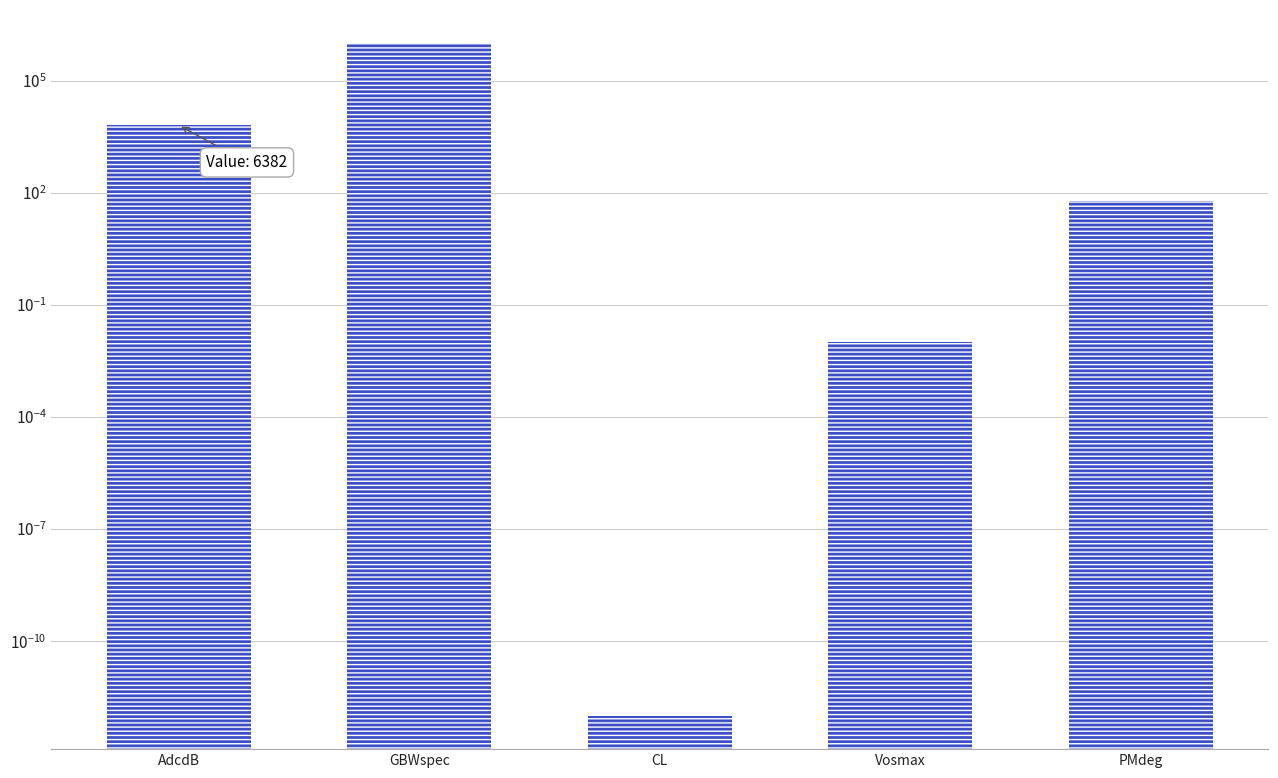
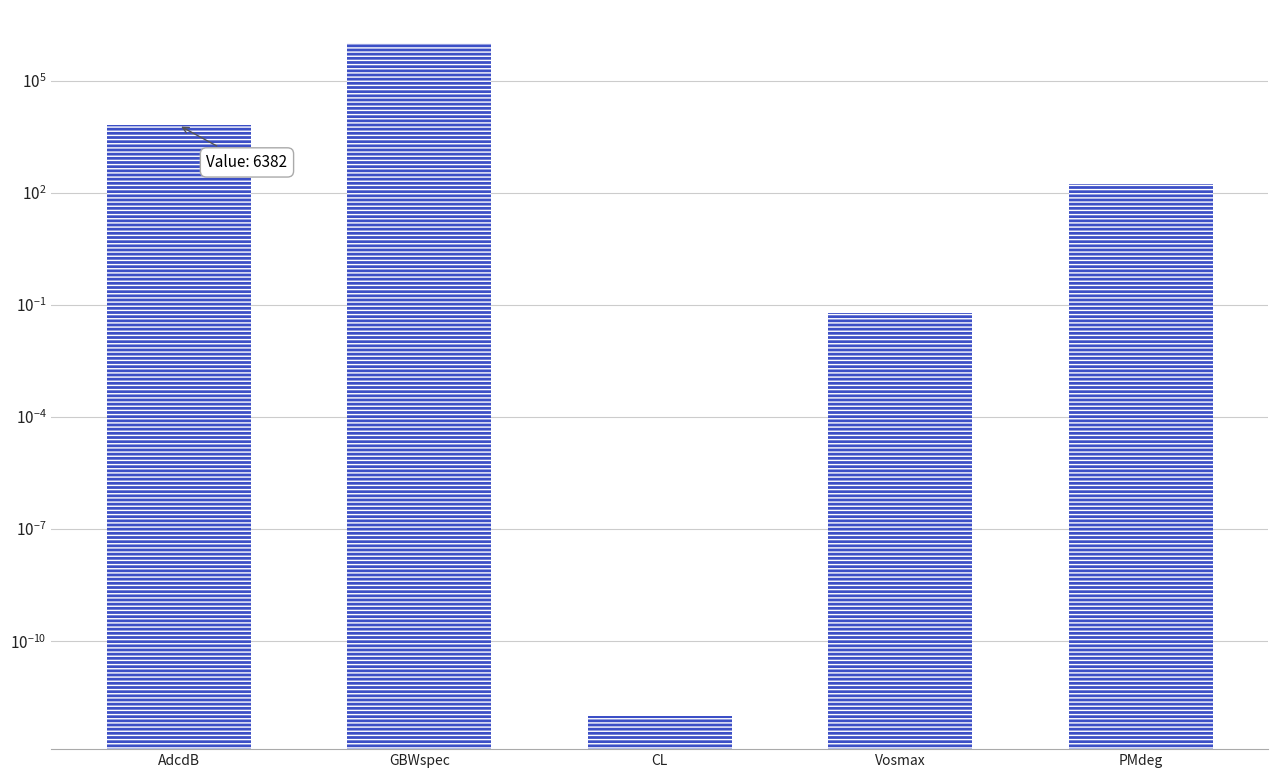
Vosmax: 0.01 -> 0.06
PMdeg: 60 -> 200
